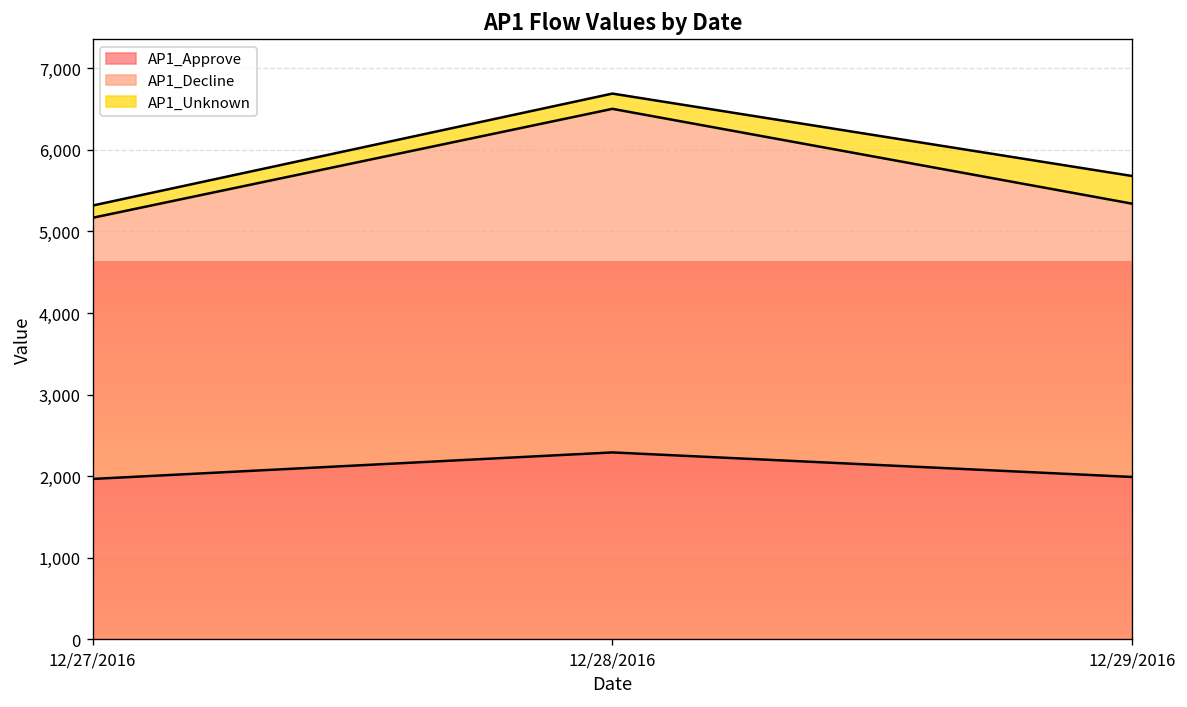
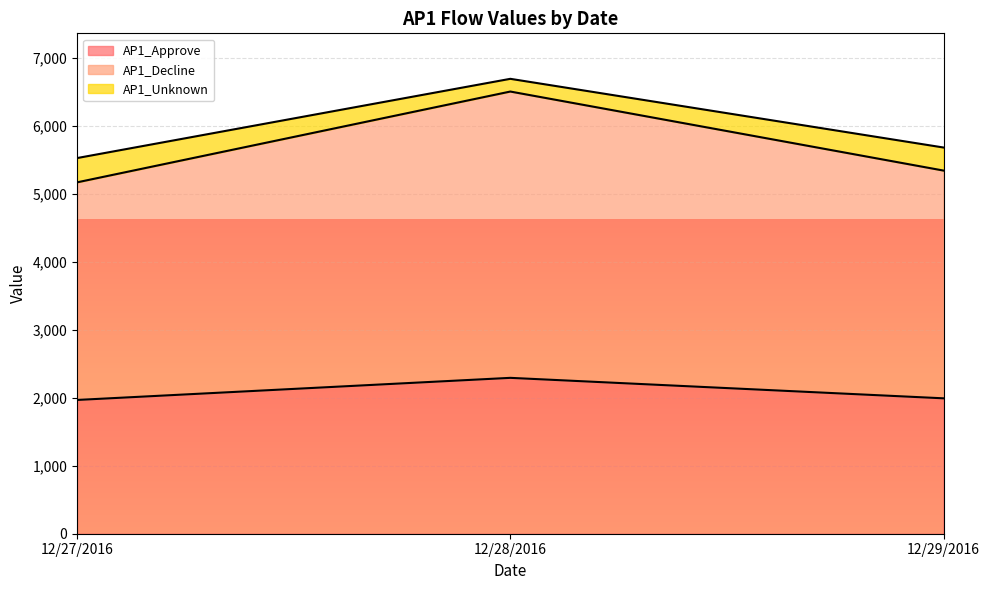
AP1_Unknown, 12/27/2016: 200 -> 400
